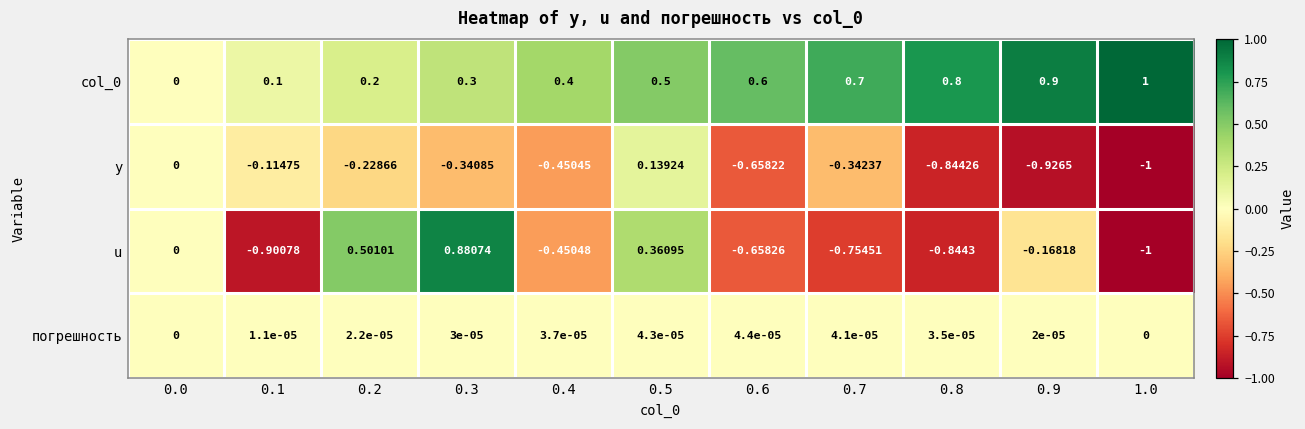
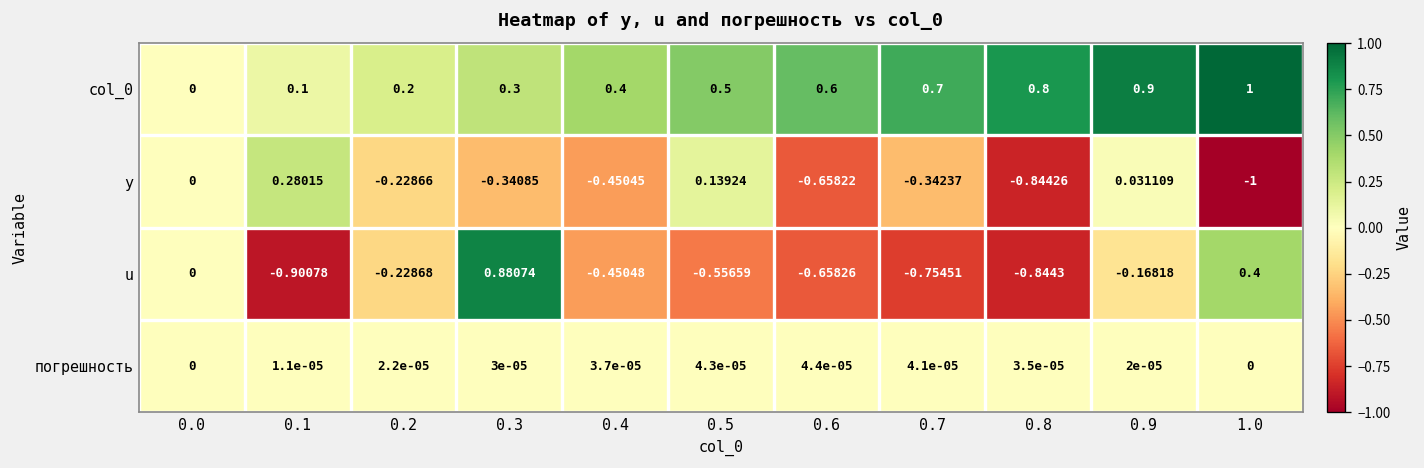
y, 0.1: -0.11475 -> 0.28015
y, 0.9: -0.9265 -> 0.031109
u, 0.2: 0.50101 -> -0.22868
u, 0.5: 0.36095 -> -0.55659
u, 1.0: -1 -> 0.4
